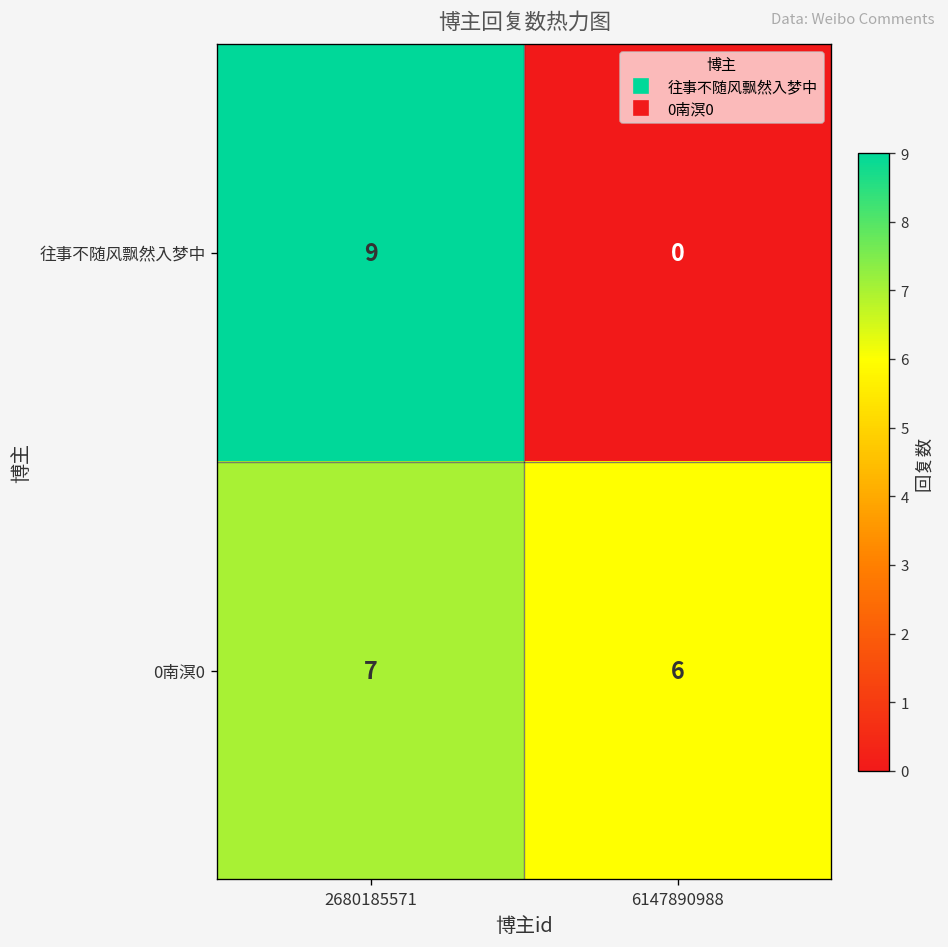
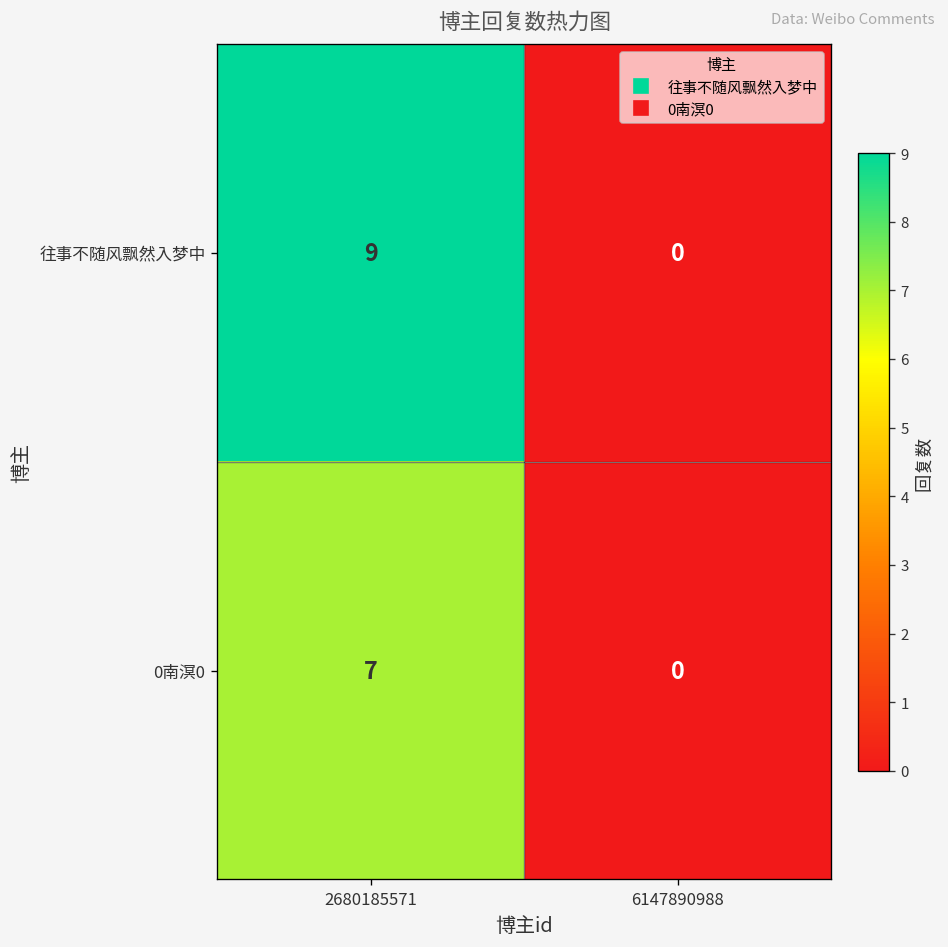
0南溟0, 6147890988: 6 -> 0
